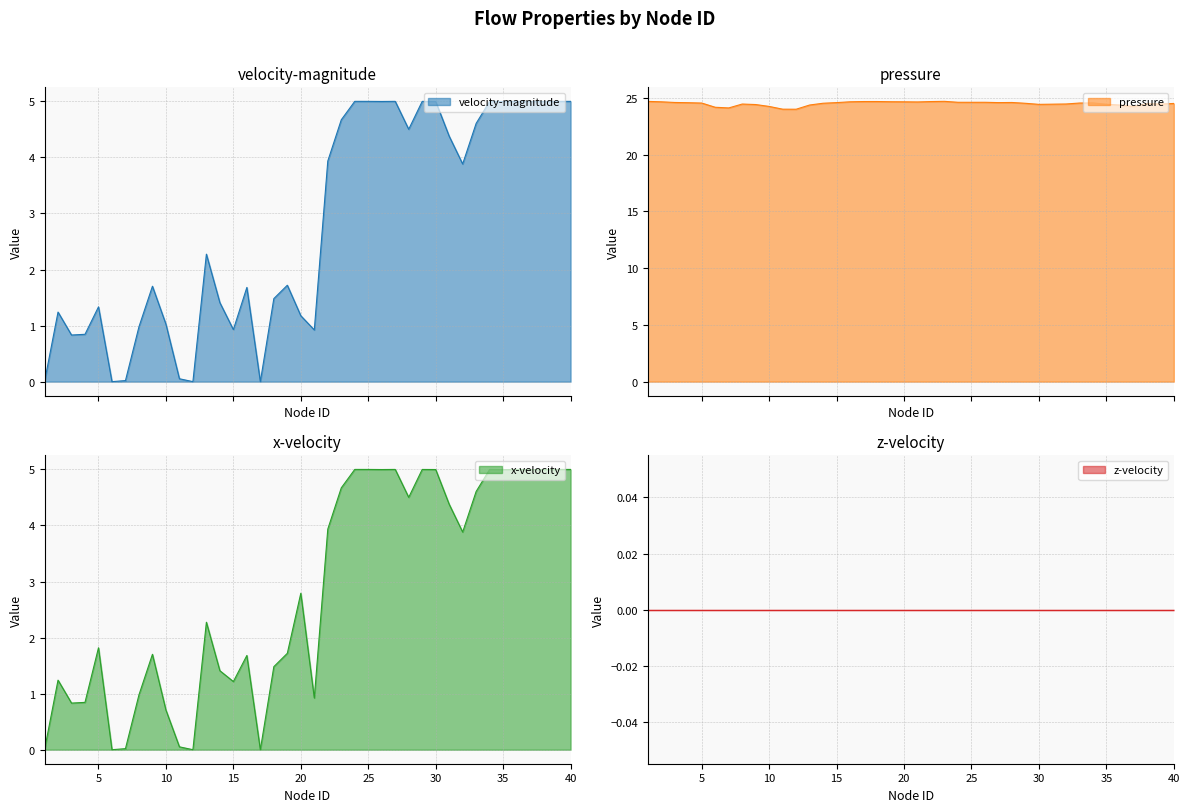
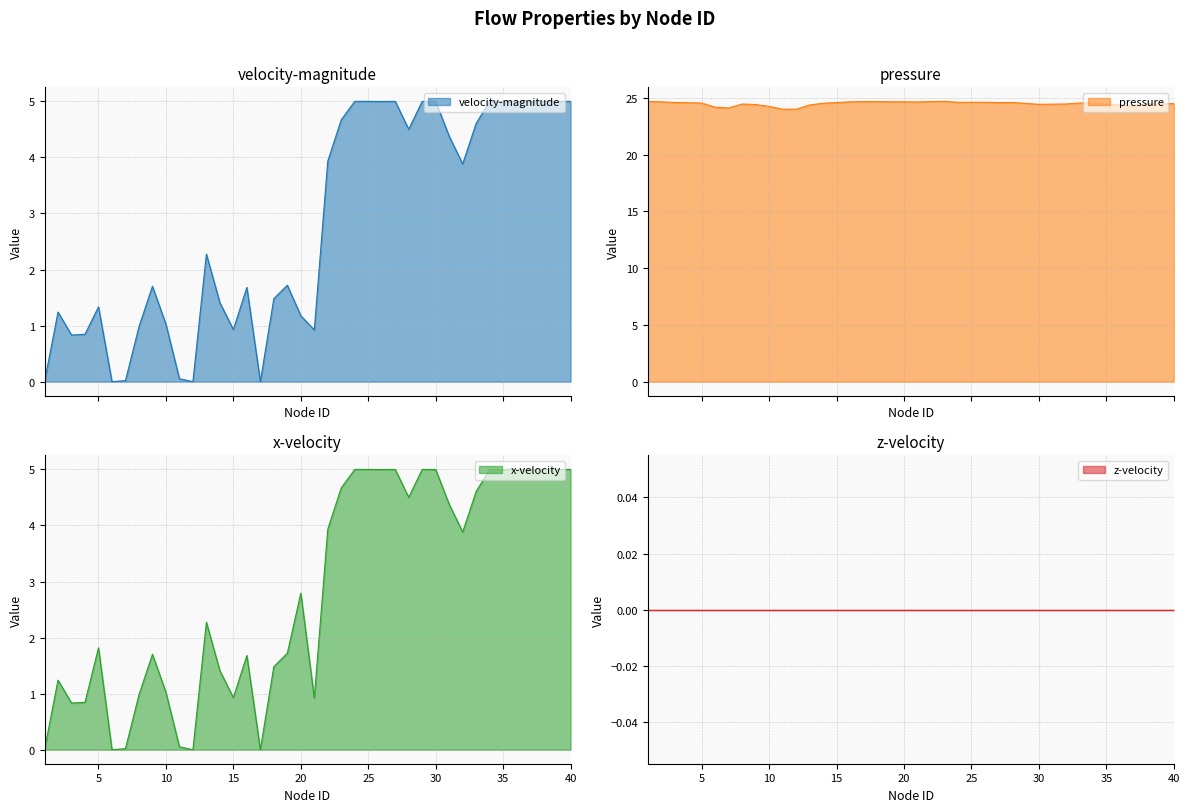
x-velocity, 10: 0.7 -> 1.0
x-velocity, 15: 1.2 -> 0.9
